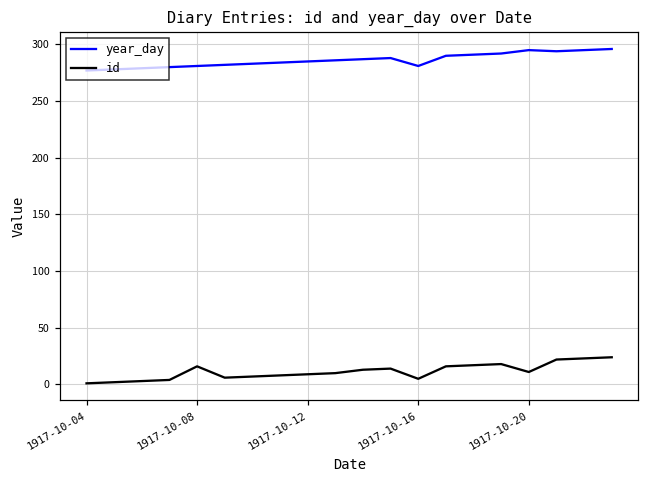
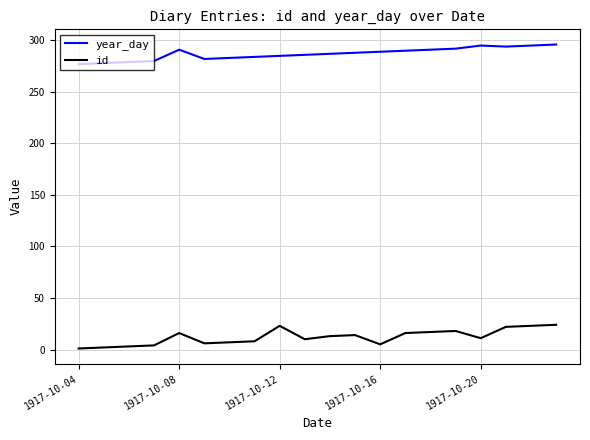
year_day, 1917-10-08: 281 -> 291
id, 1917-10-12: 9 -> 23
year_day, 1917-10-16: 281 -> 289
